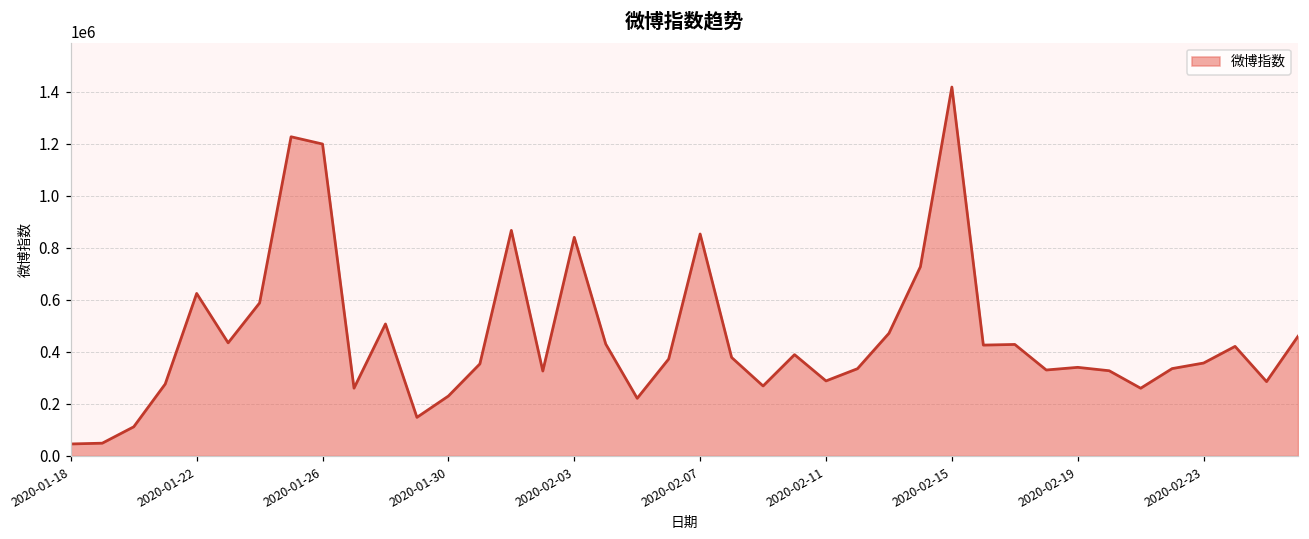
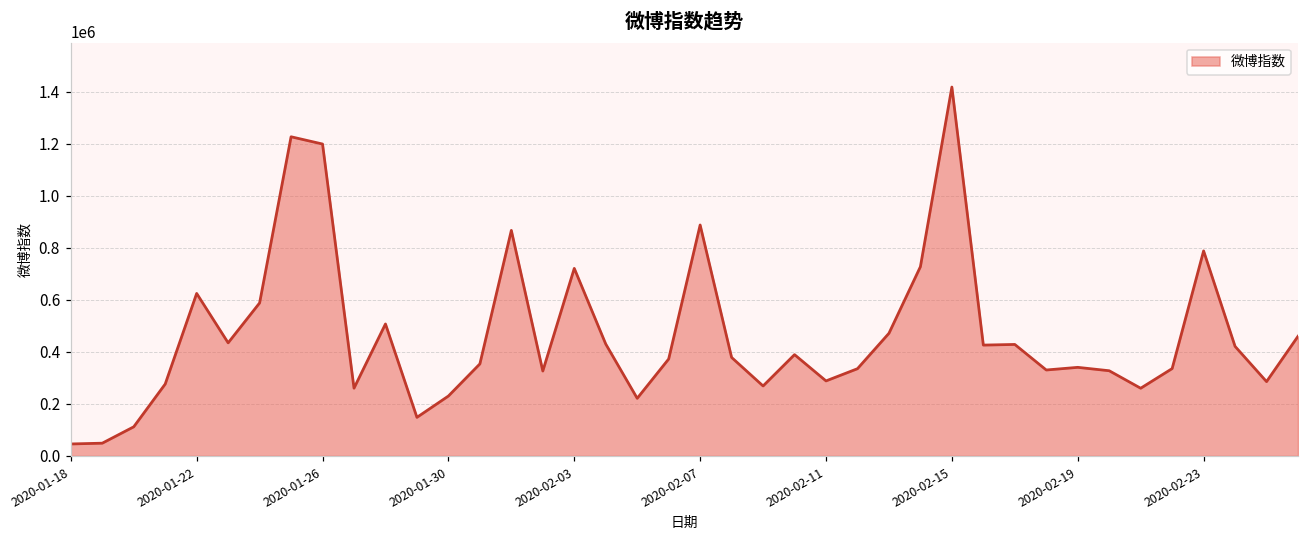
2020-02-03: 840000 -> 720000
2020-02-07: 850000 -> 890000
2020-02-23: 360000 -> 790000
